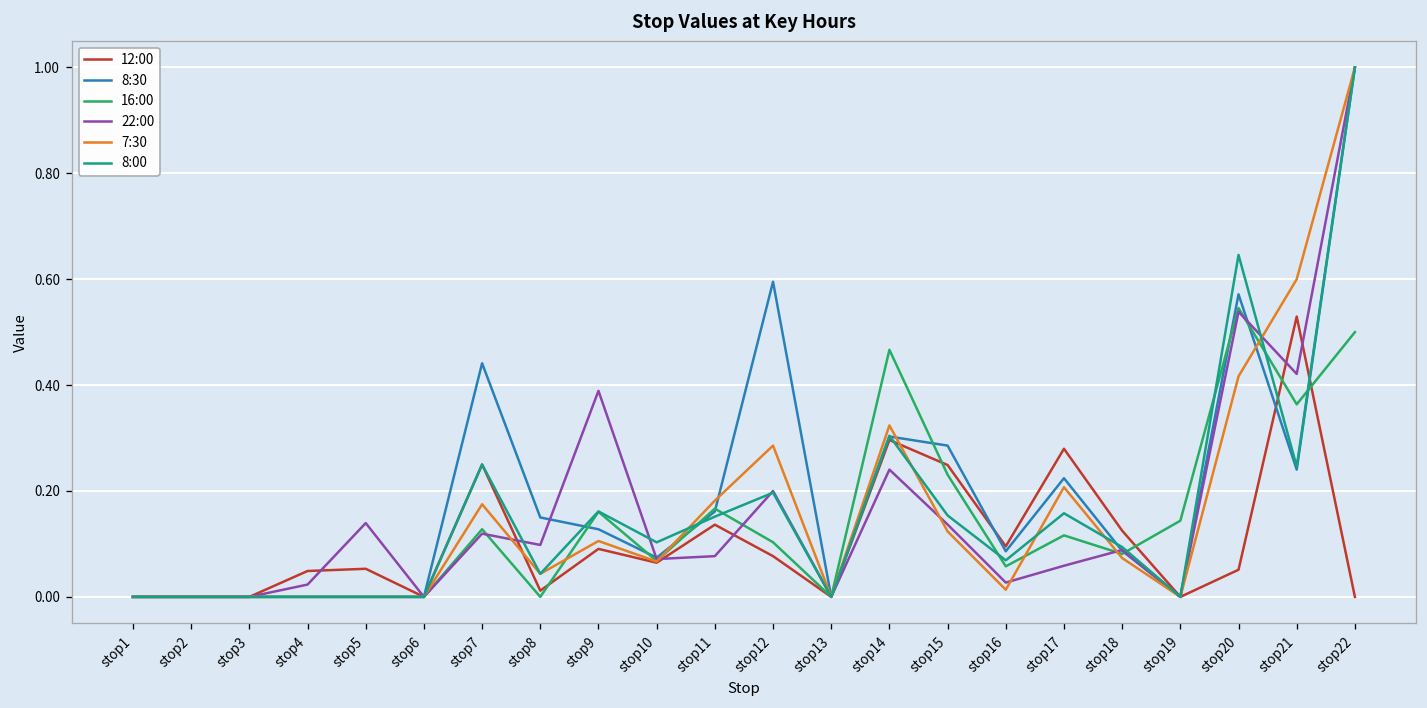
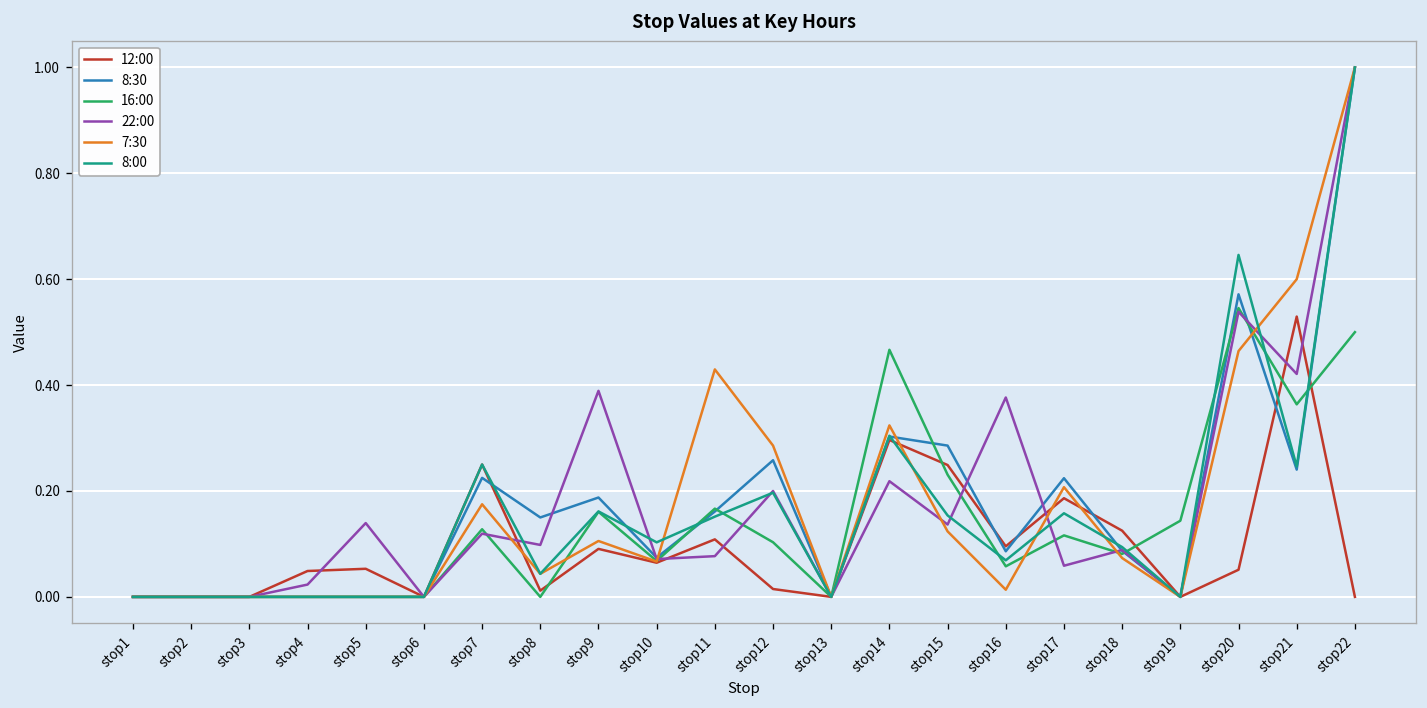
8:30, stop7: 0.44 -> 0.22
8:30, stop9: 0.13 -> 0.19
12:00, stop11: 0.14 -> 0.11
7:30, stop11: 0.18 -> 0.43
12:00, stop12: 0.08 -> 0.01
8:30, stop12: 0.60 -> 0.26
22:00, stop14: 0.24 -> 0.22
22:00, stop16: 0.03 -> 0.38
12:00, stop17: 0.28 -> 0.19
7:30, stop20: 0.42 -> 0.46
